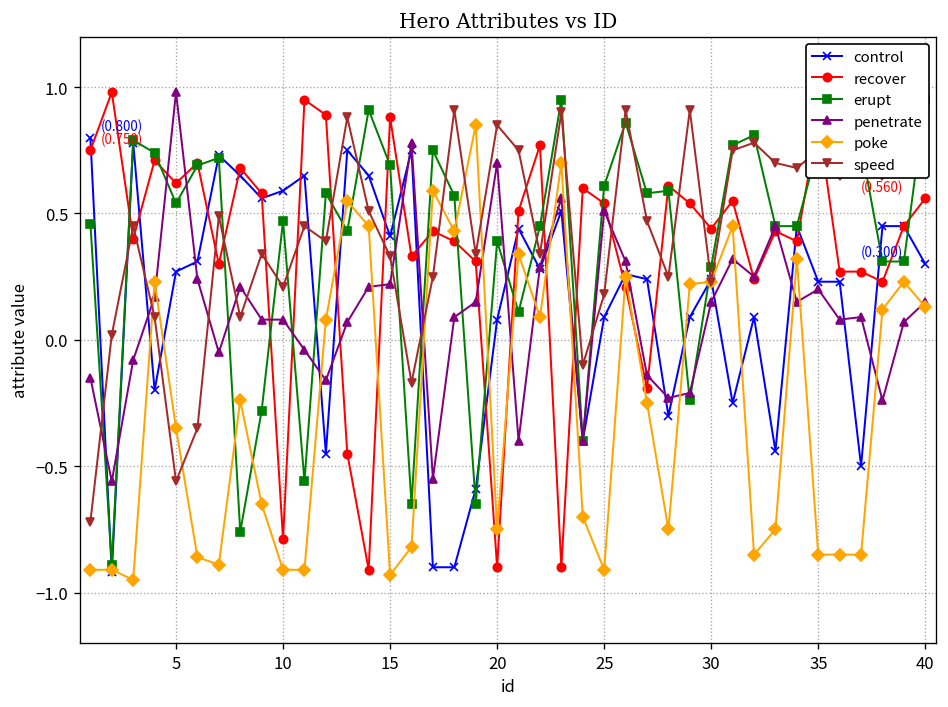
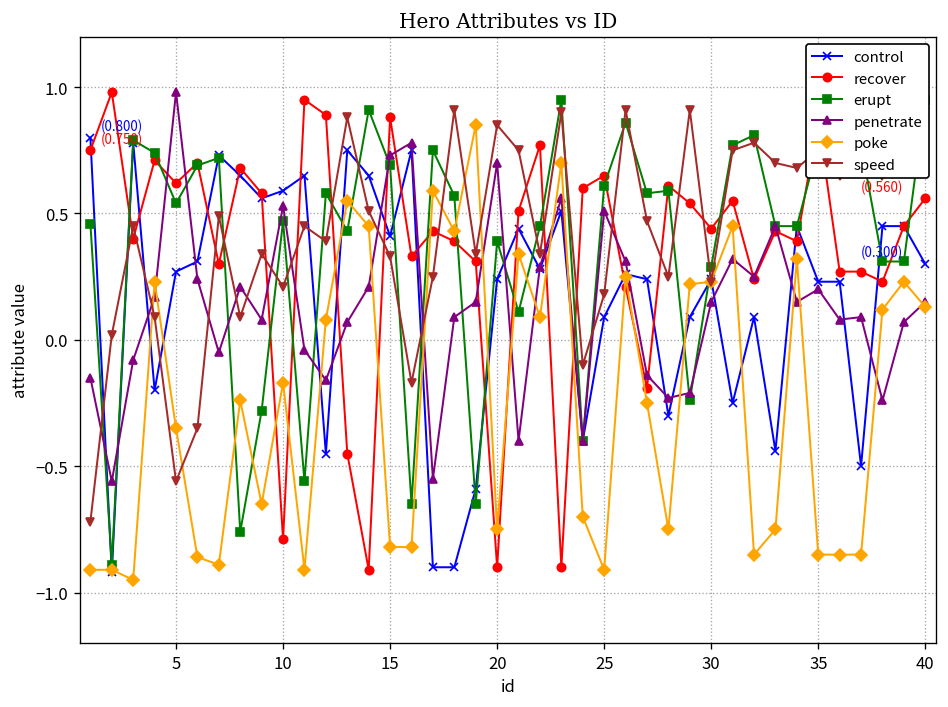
penetrate, 10: 0.08 -> 0.53
poke, 10: -0.91 -> -0.17
penetrate, 15: 0.22 -> 0.73
poke, 15: -0.93 -> -0.82
control, 20: 0.08 -> 0.24
recover, 25: 0.54 -> 0.65
